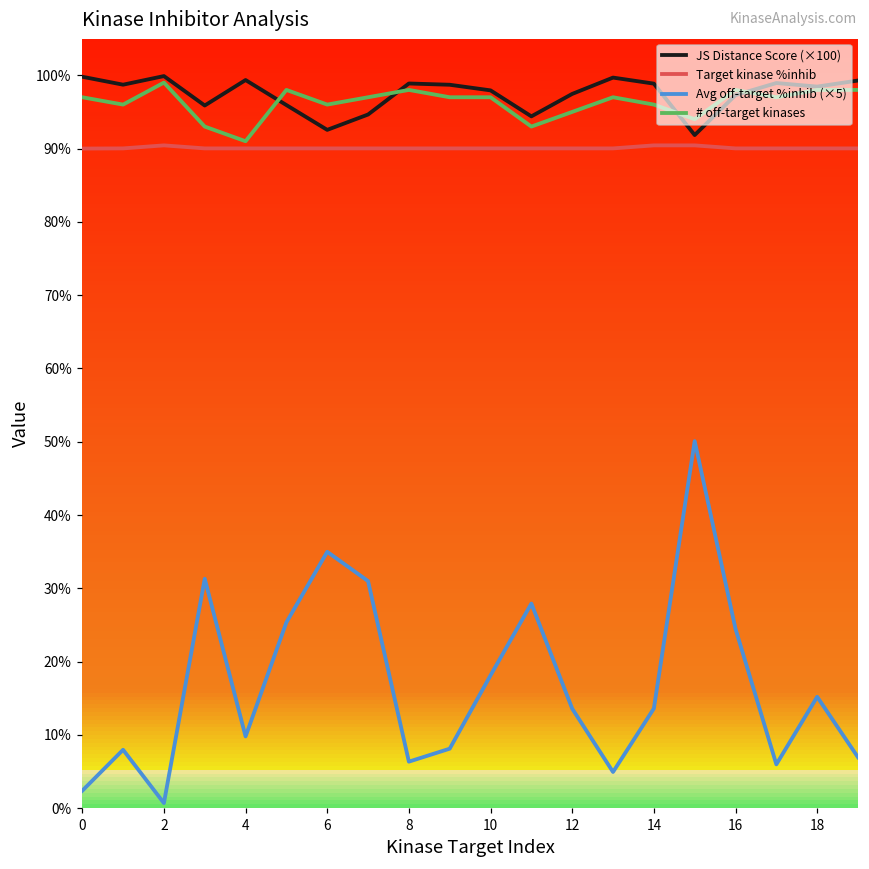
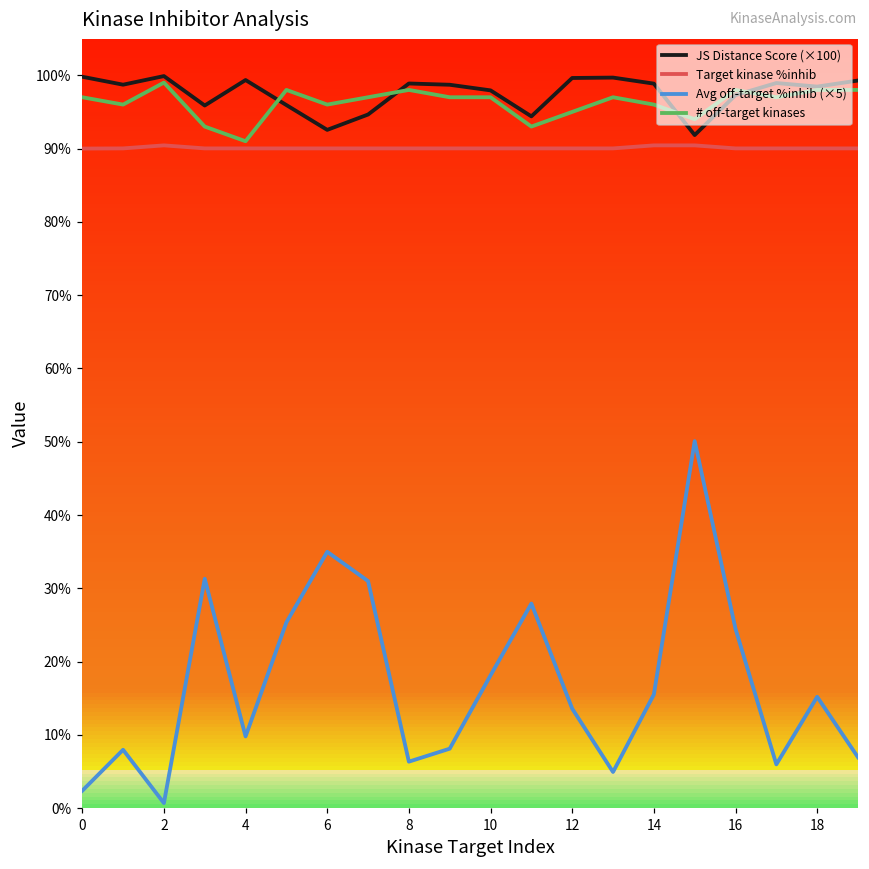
JS Distance Score (×100), 12: 97% -> 100%
Avg off-target %inhib (×5), 14: 14% -> 16%
